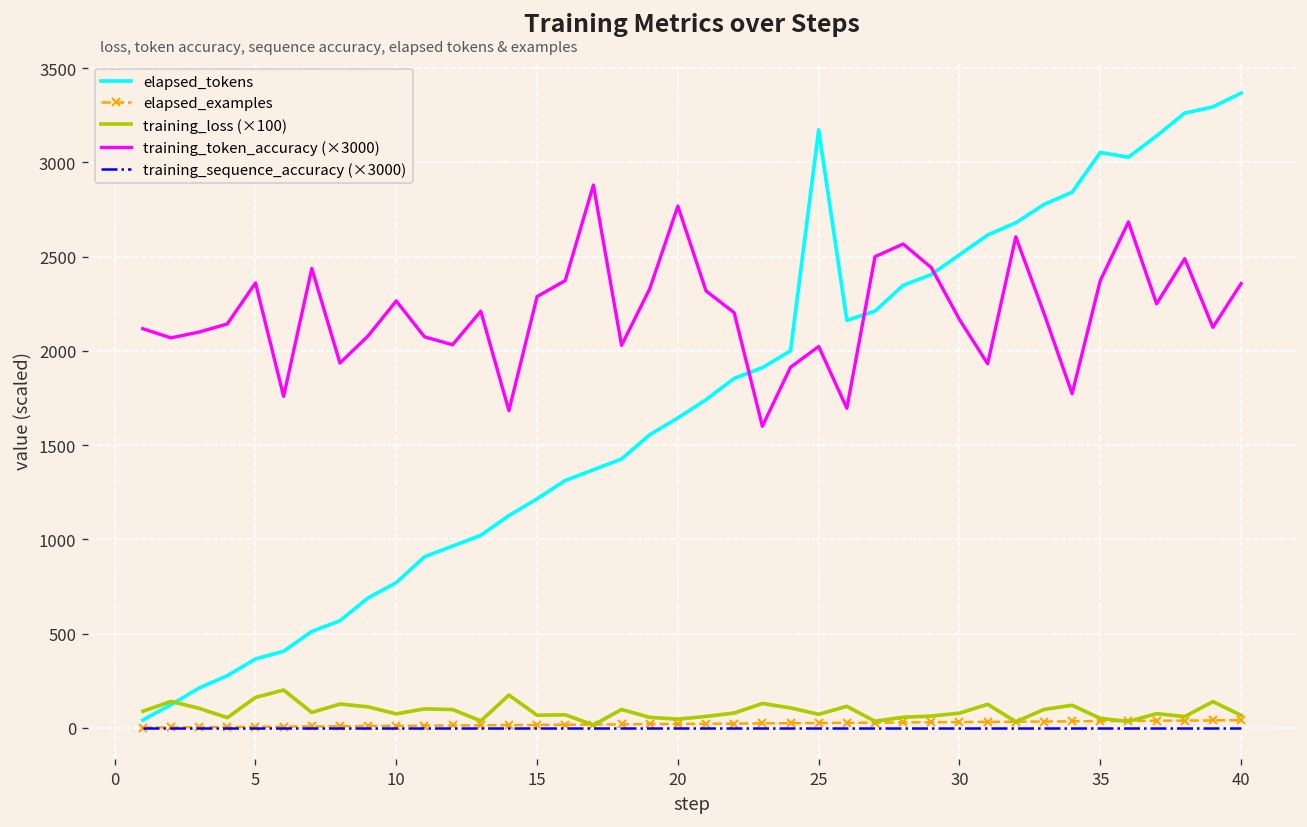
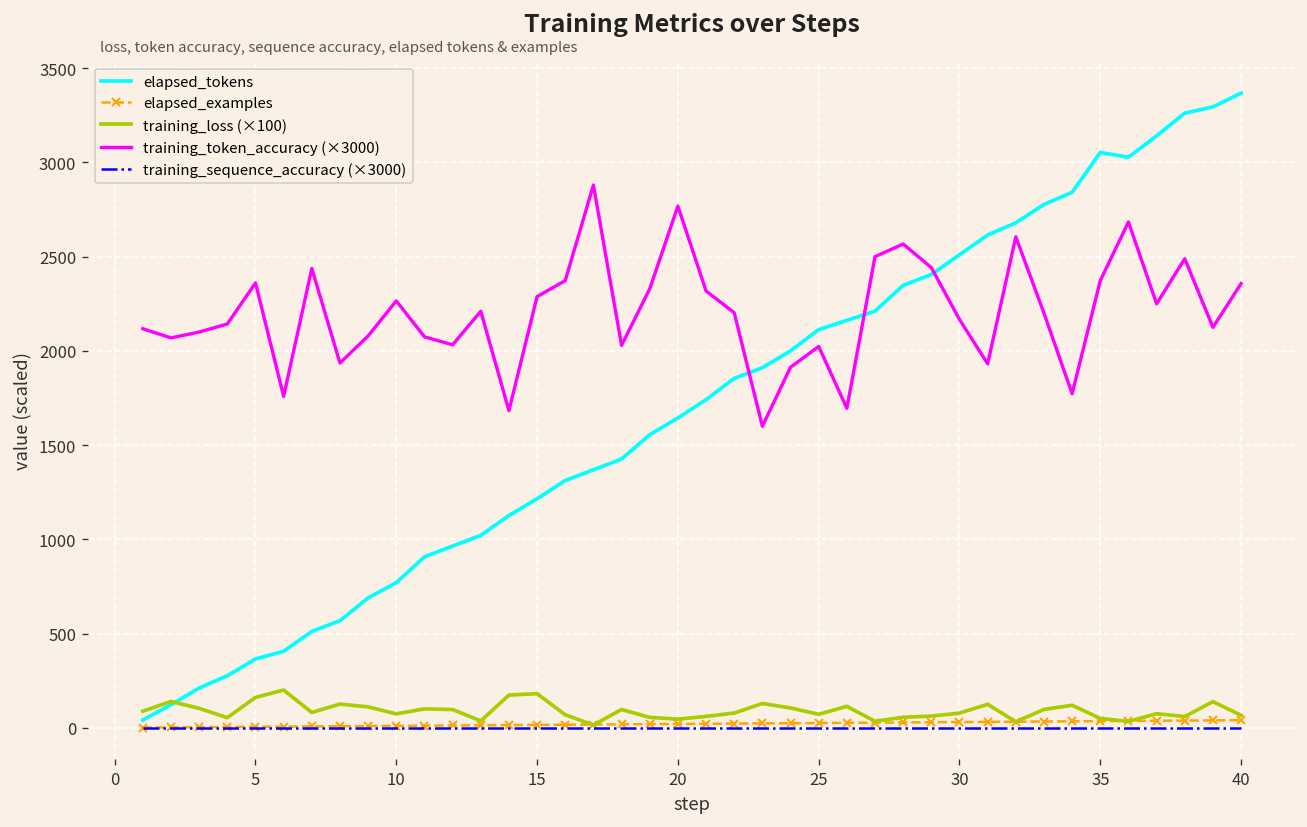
training_loss (×100), 15: 70 -> 180
elapsed_tokens, 25: 3170 -> 2110
